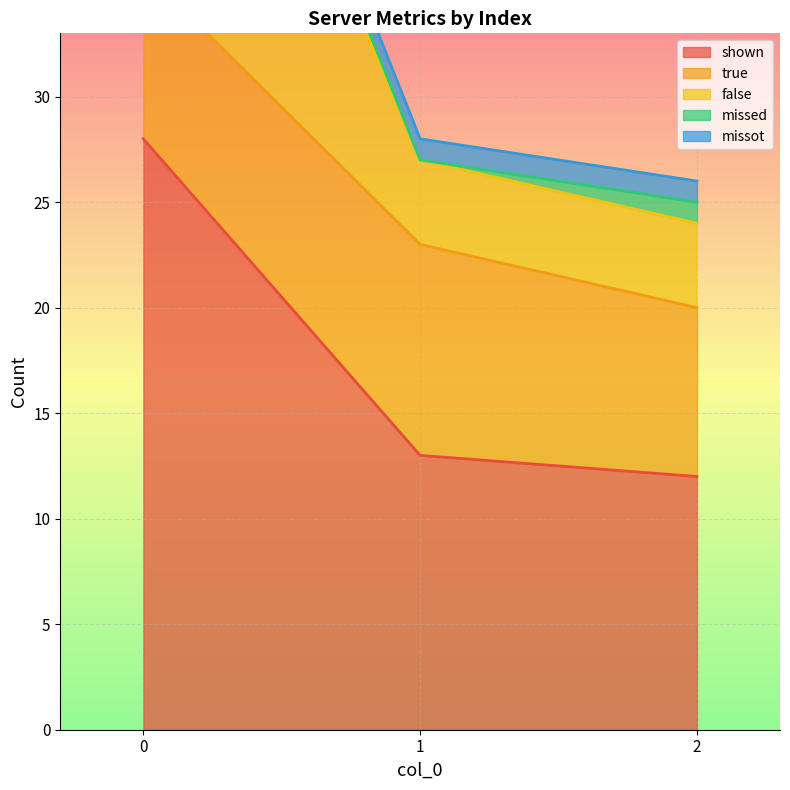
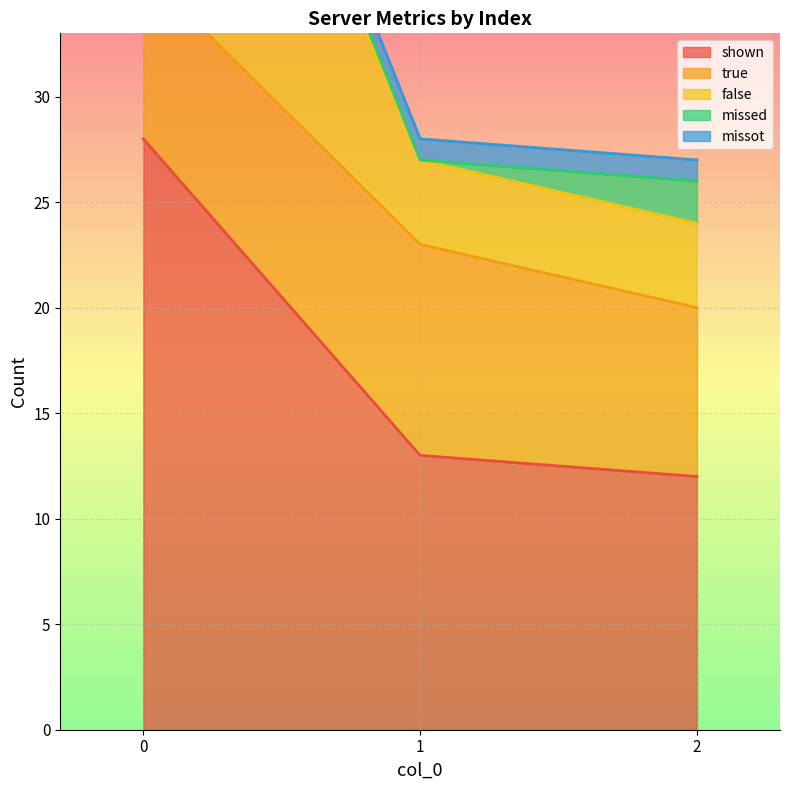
missed, 2: 1 -> 2
